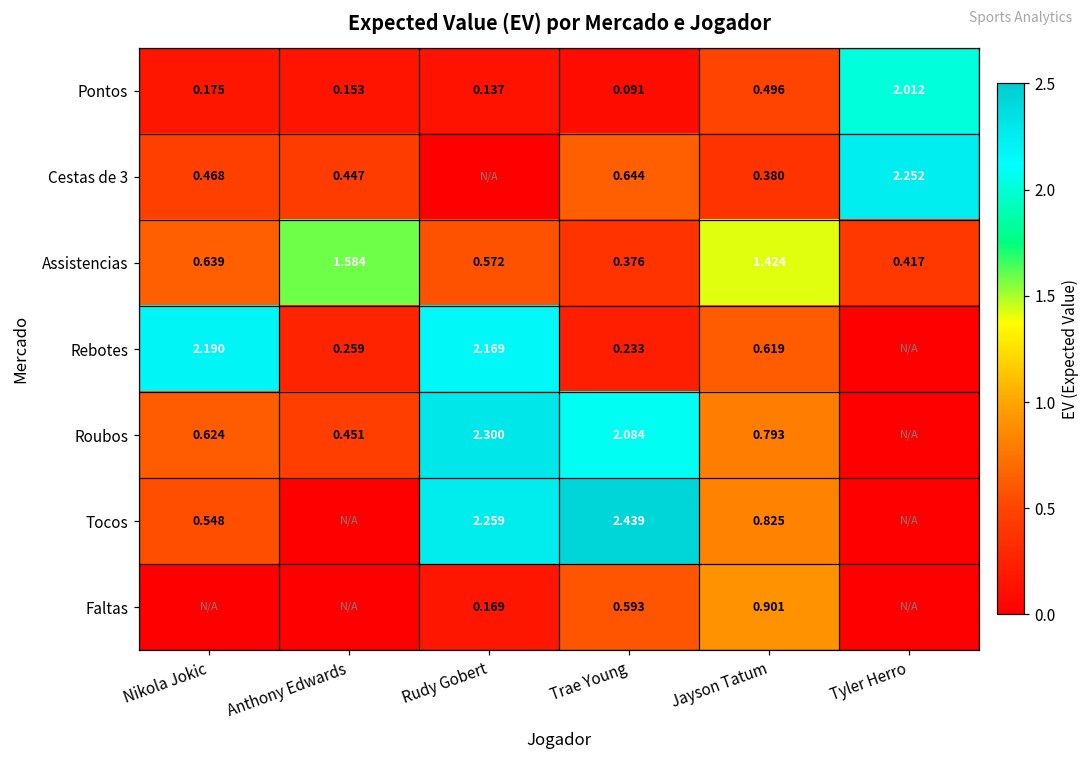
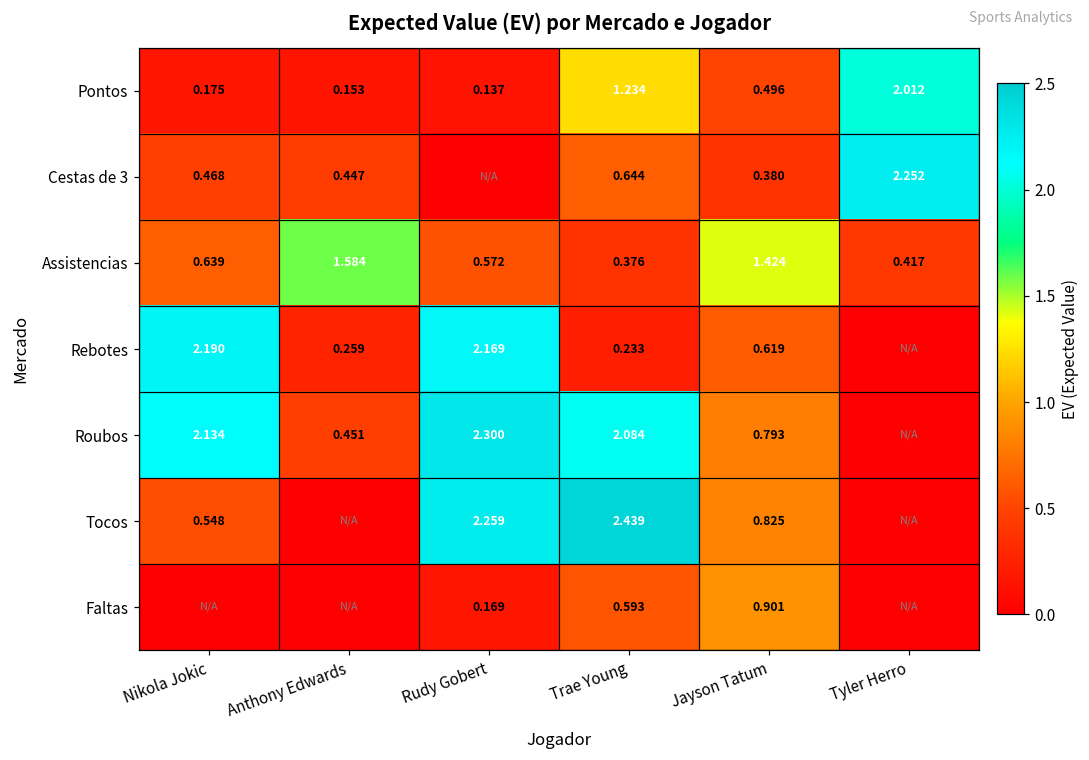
Pontos, Trae Young: 0.091 -> 1.234
Roubos, Nikola Jokic: 0.624 -> 2.134
